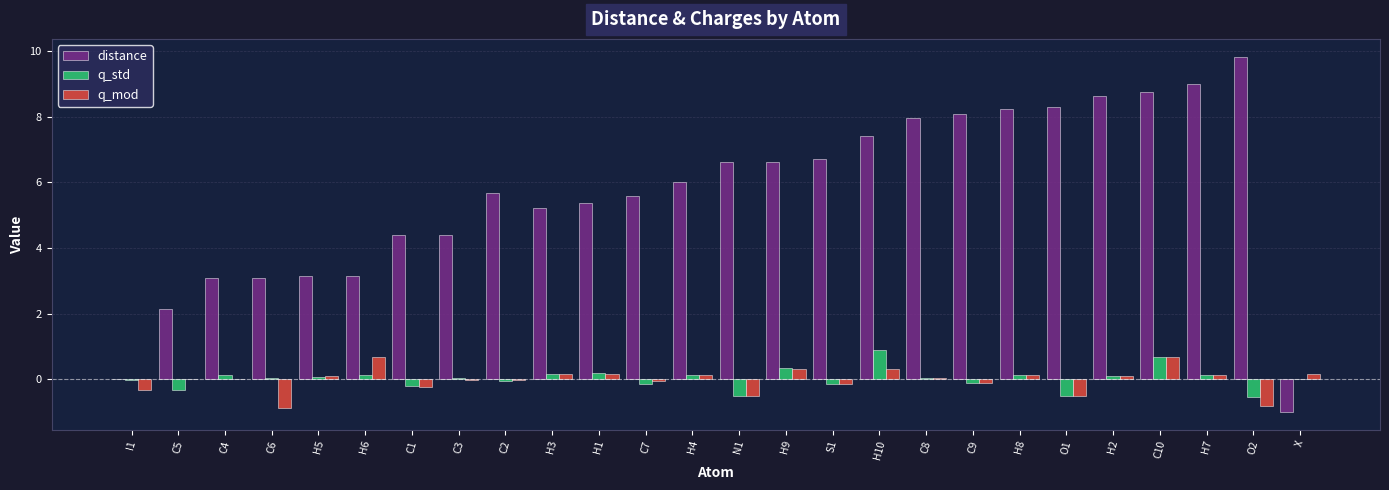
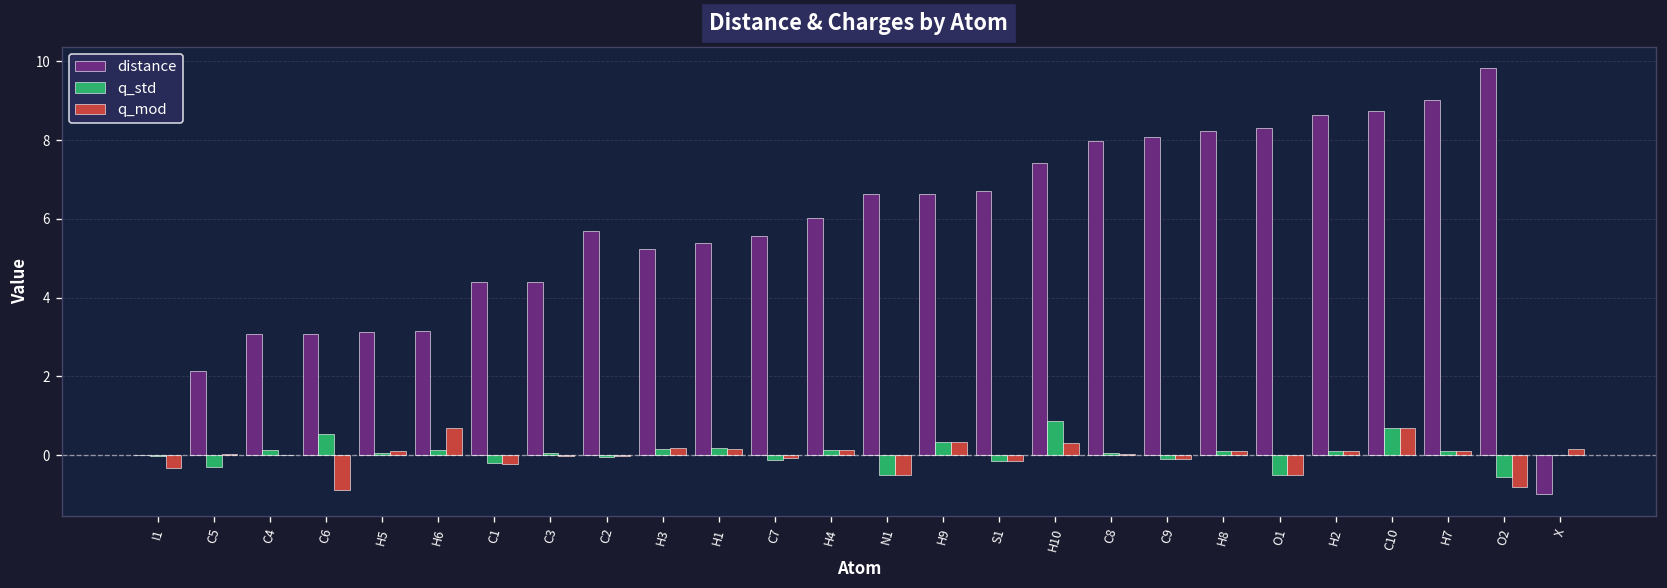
q_std, C6: 0.0 -> 0.5
